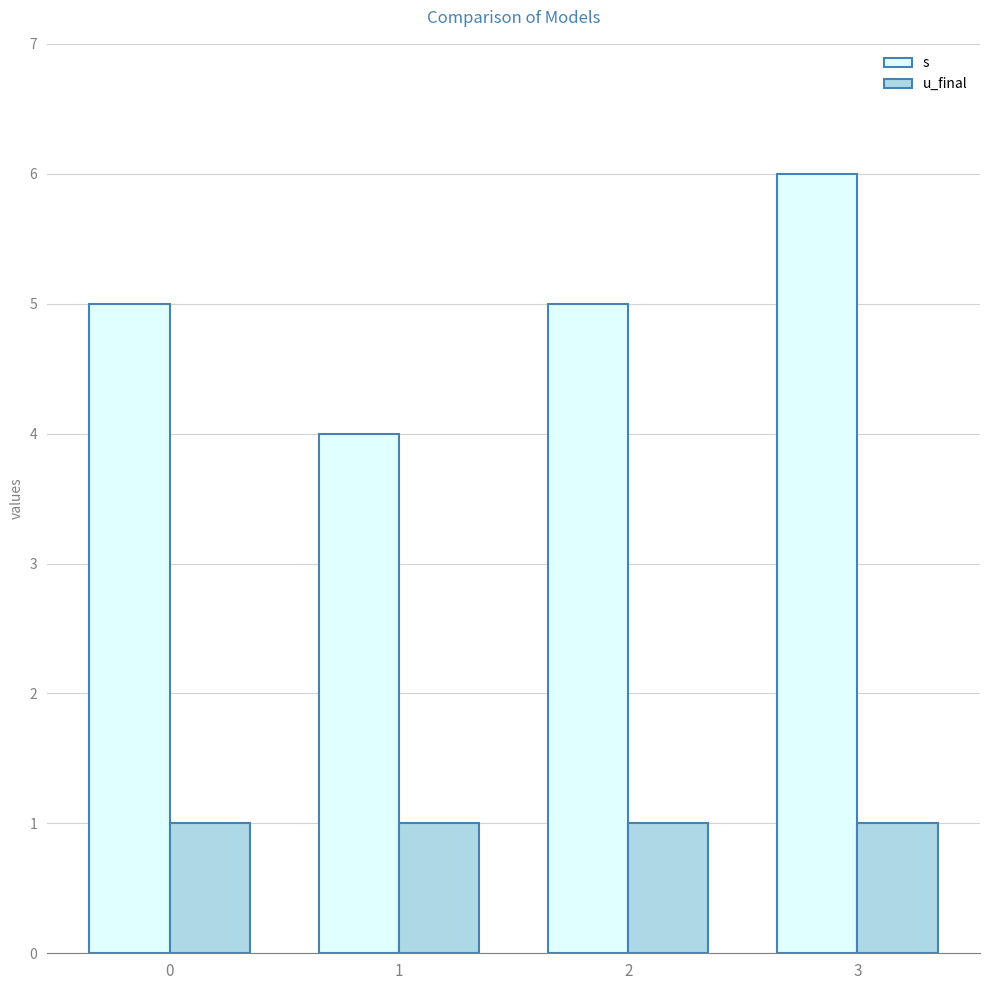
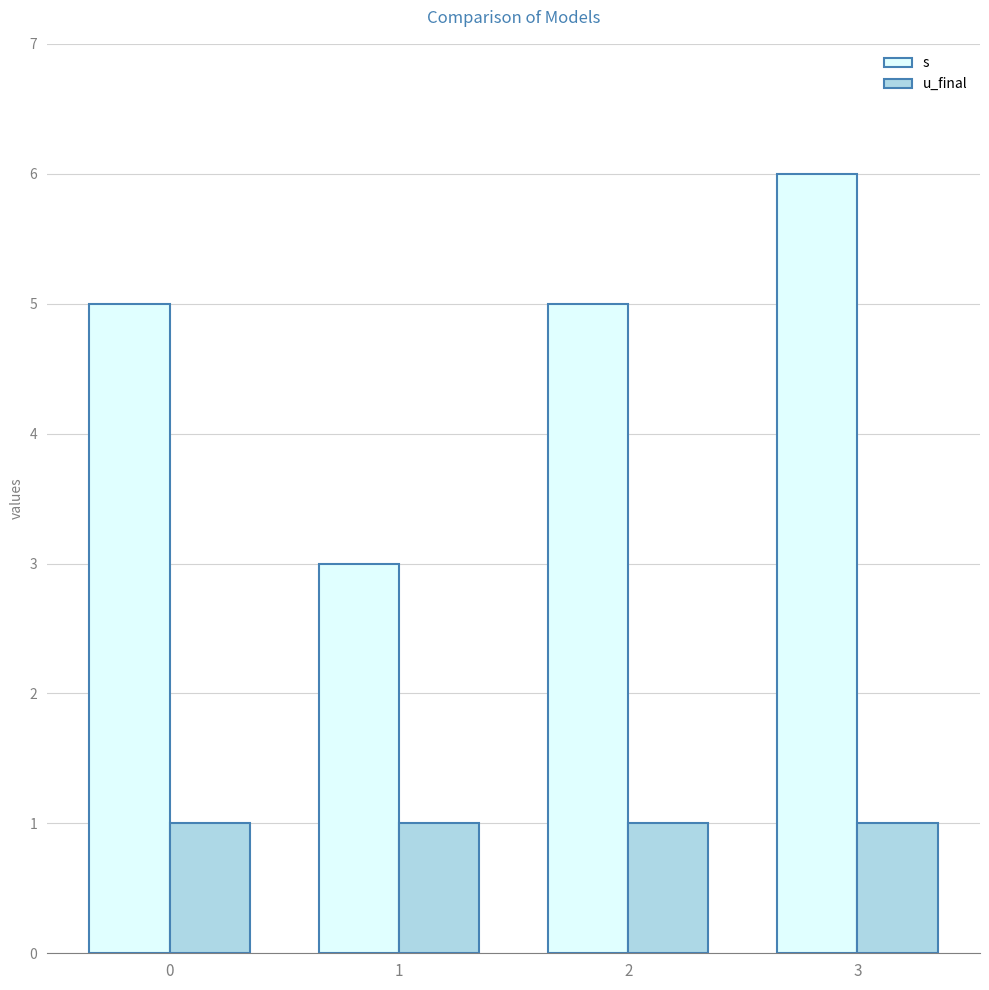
s, 1: 4 -> 3
